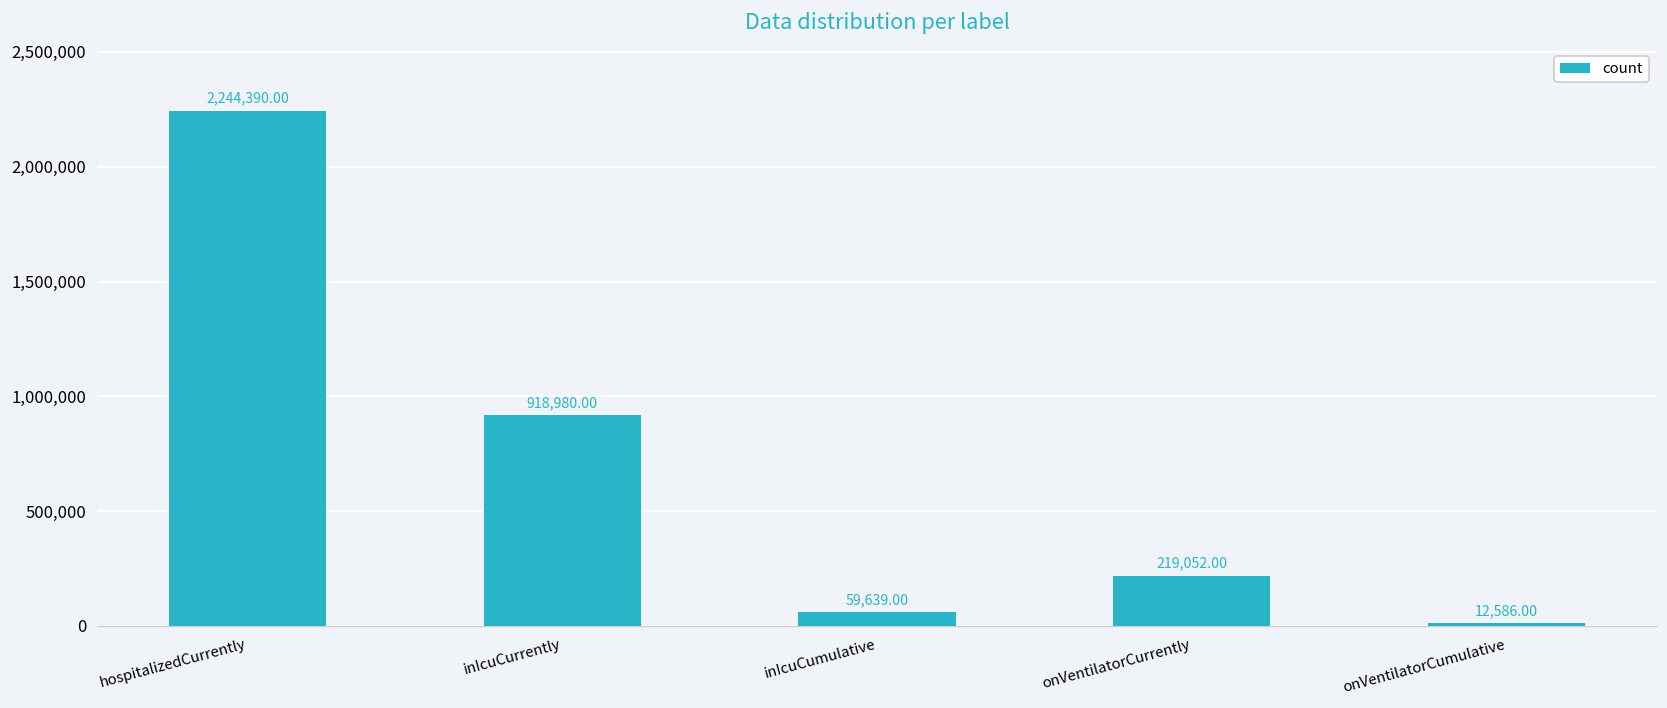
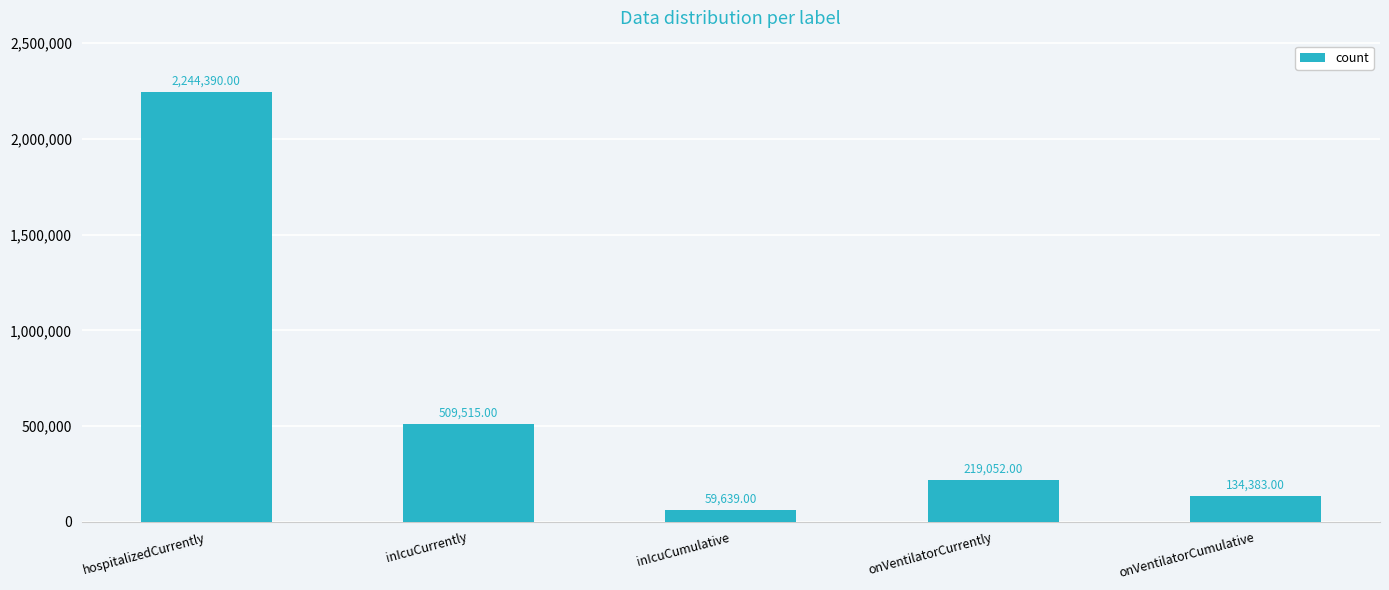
inIcuCurrently: 918,980.00 -> 509,515.00
onVentilatorCumulative: 12,586.00 -> 134,383.00
